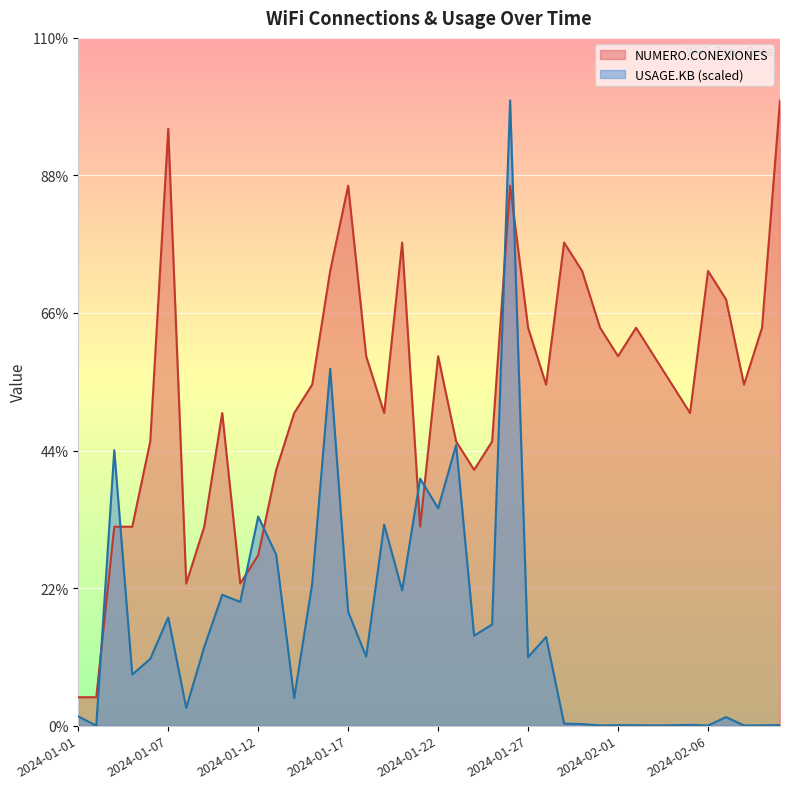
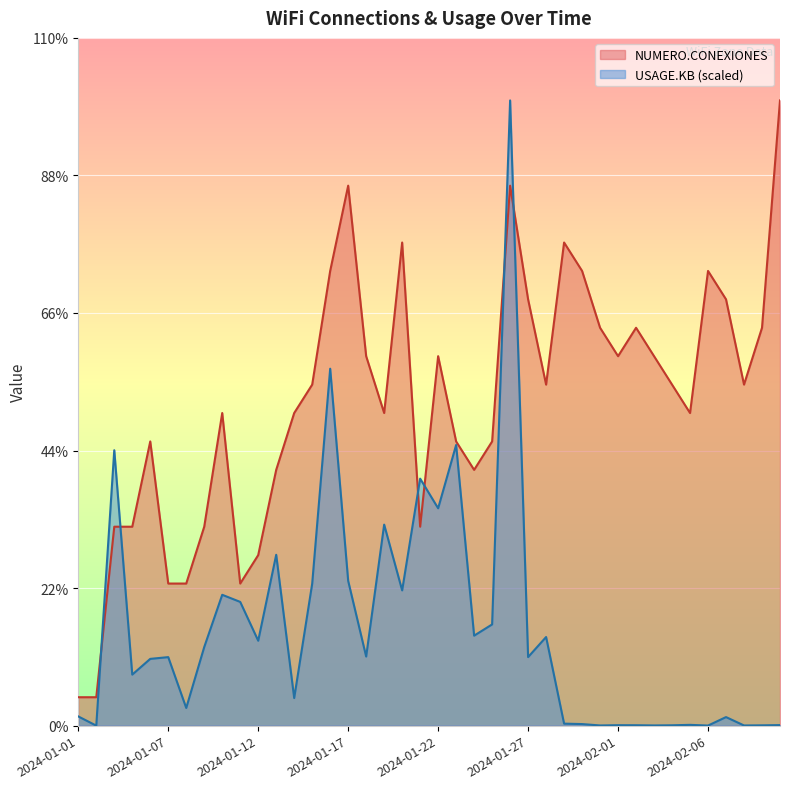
NUMERO.CONEXIONES, 2024-01-07: 95% -> 23%
USAGE.KB (scaled), 2024-01-07: 17% -> 11%
USAGE.KB (scaled), 2024-01-12: 33% -> 14%
USAGE.KB (scaled), 2024-01-17: 18% -> 23%
NUMERO.CONEXIONES, 2024-01-27: 64% -> 68%
